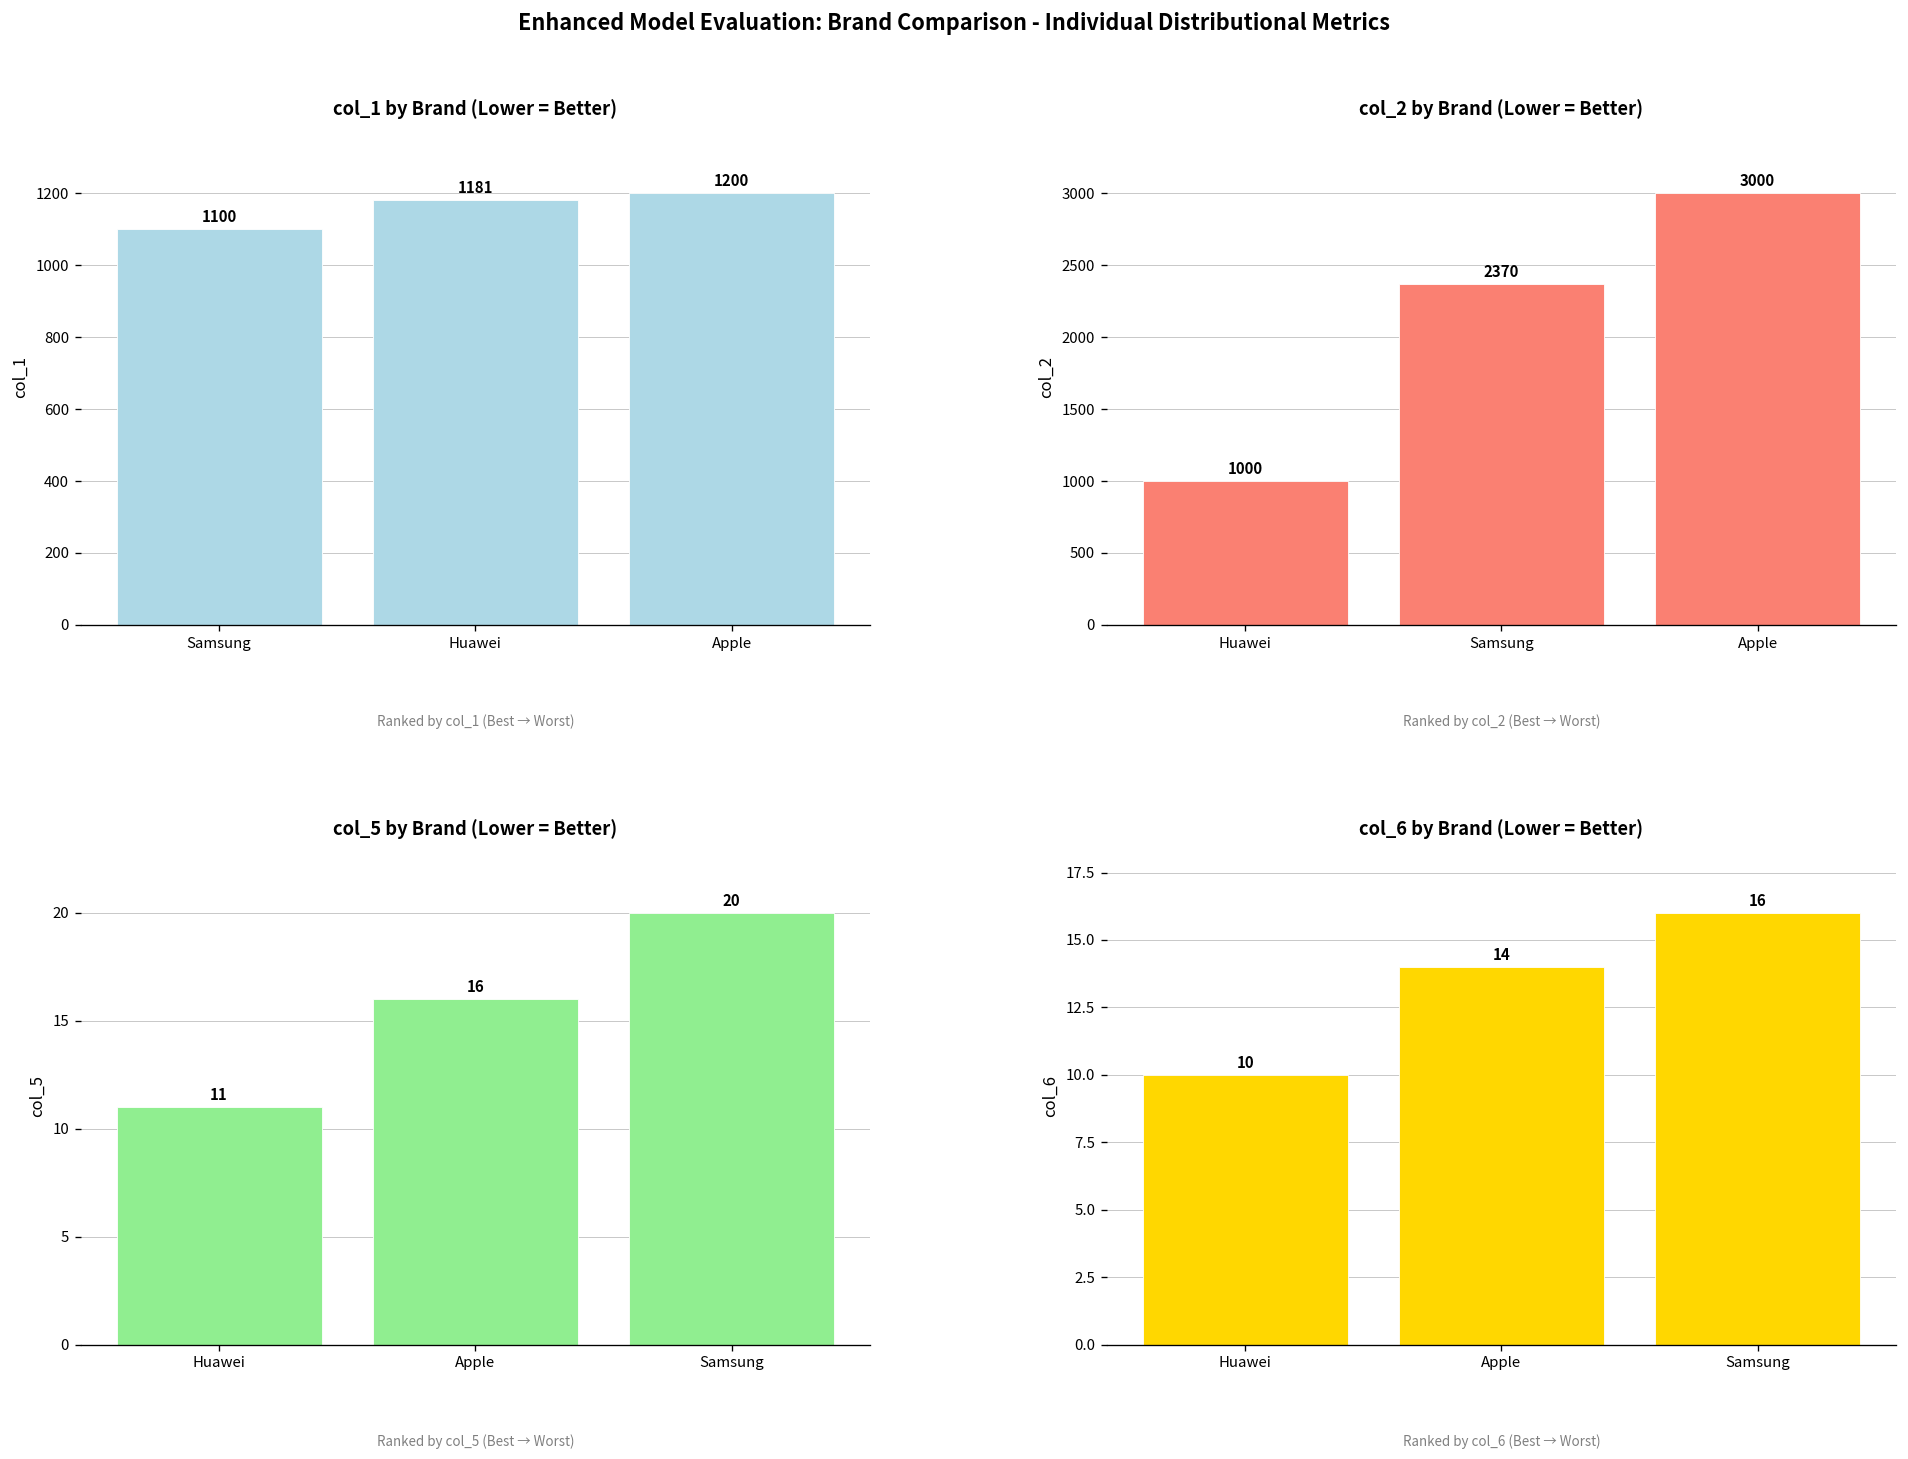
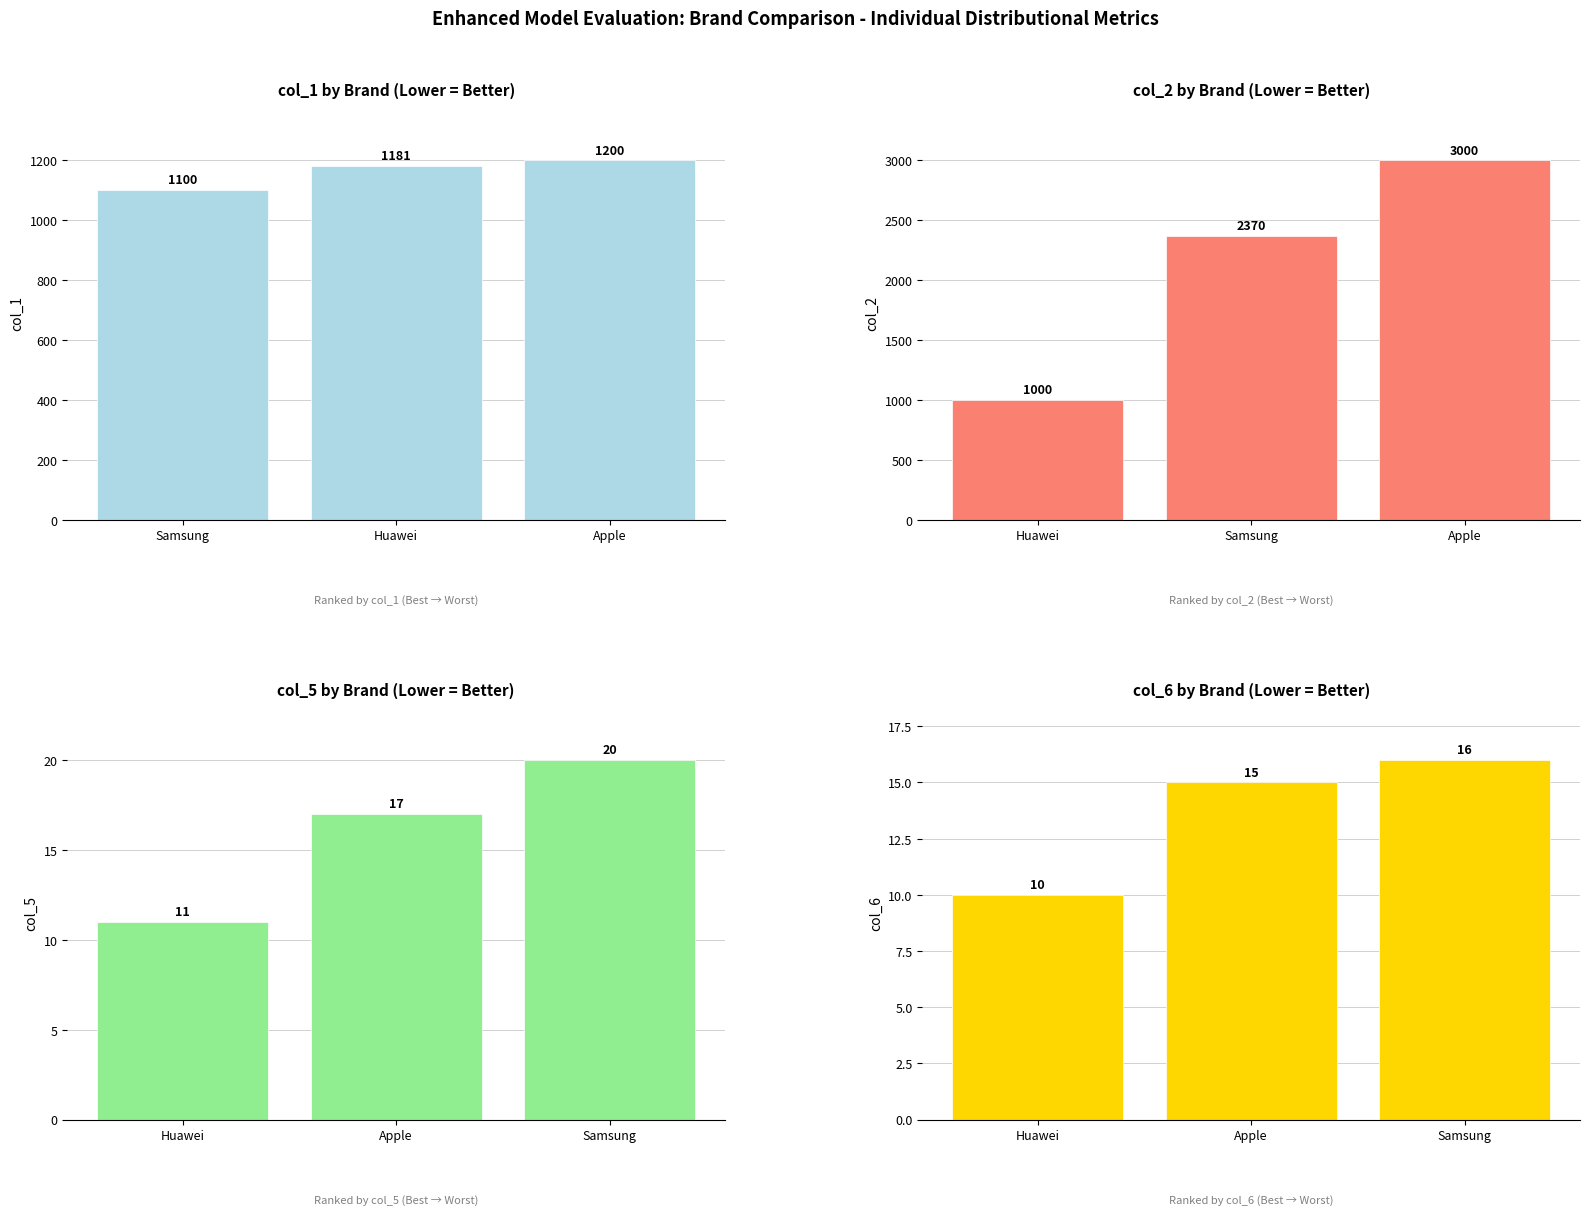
col_5 by Brand (Lower = Better), Apple: 16 -> 17
col_6 by Brand (Lower = Better), Apple: 14 -> 15
